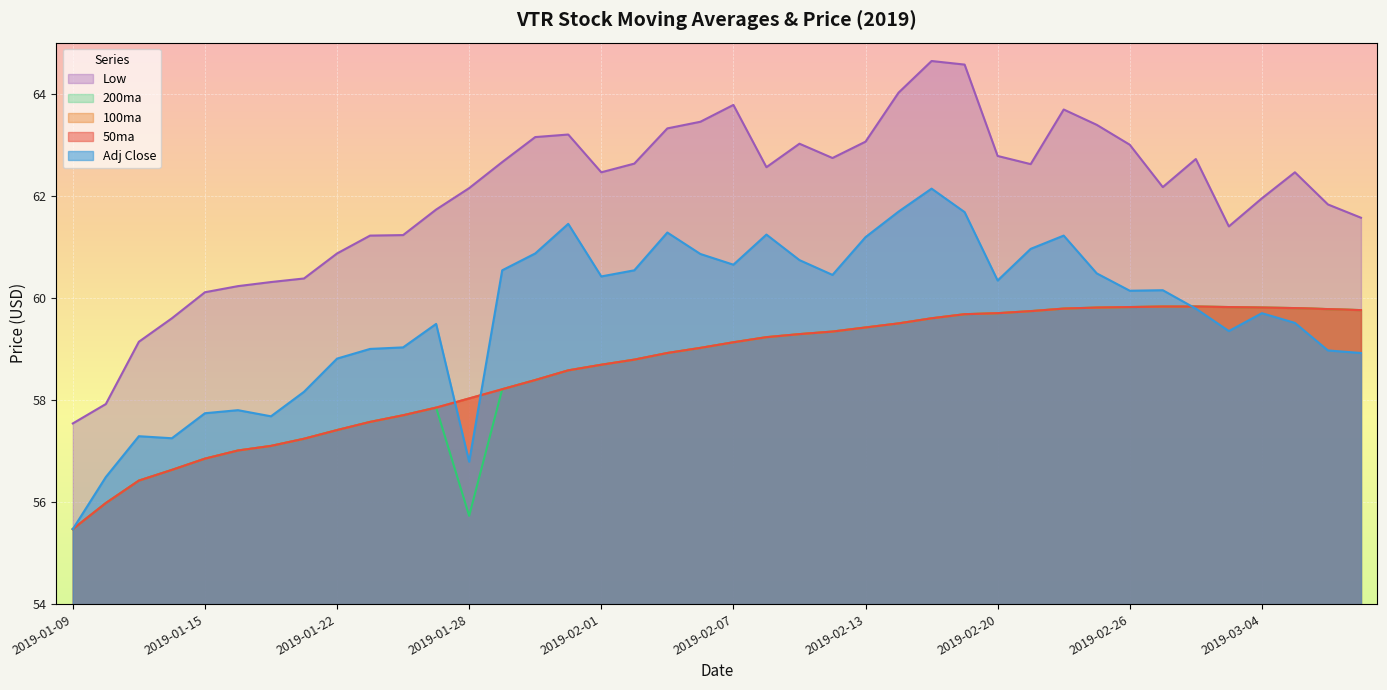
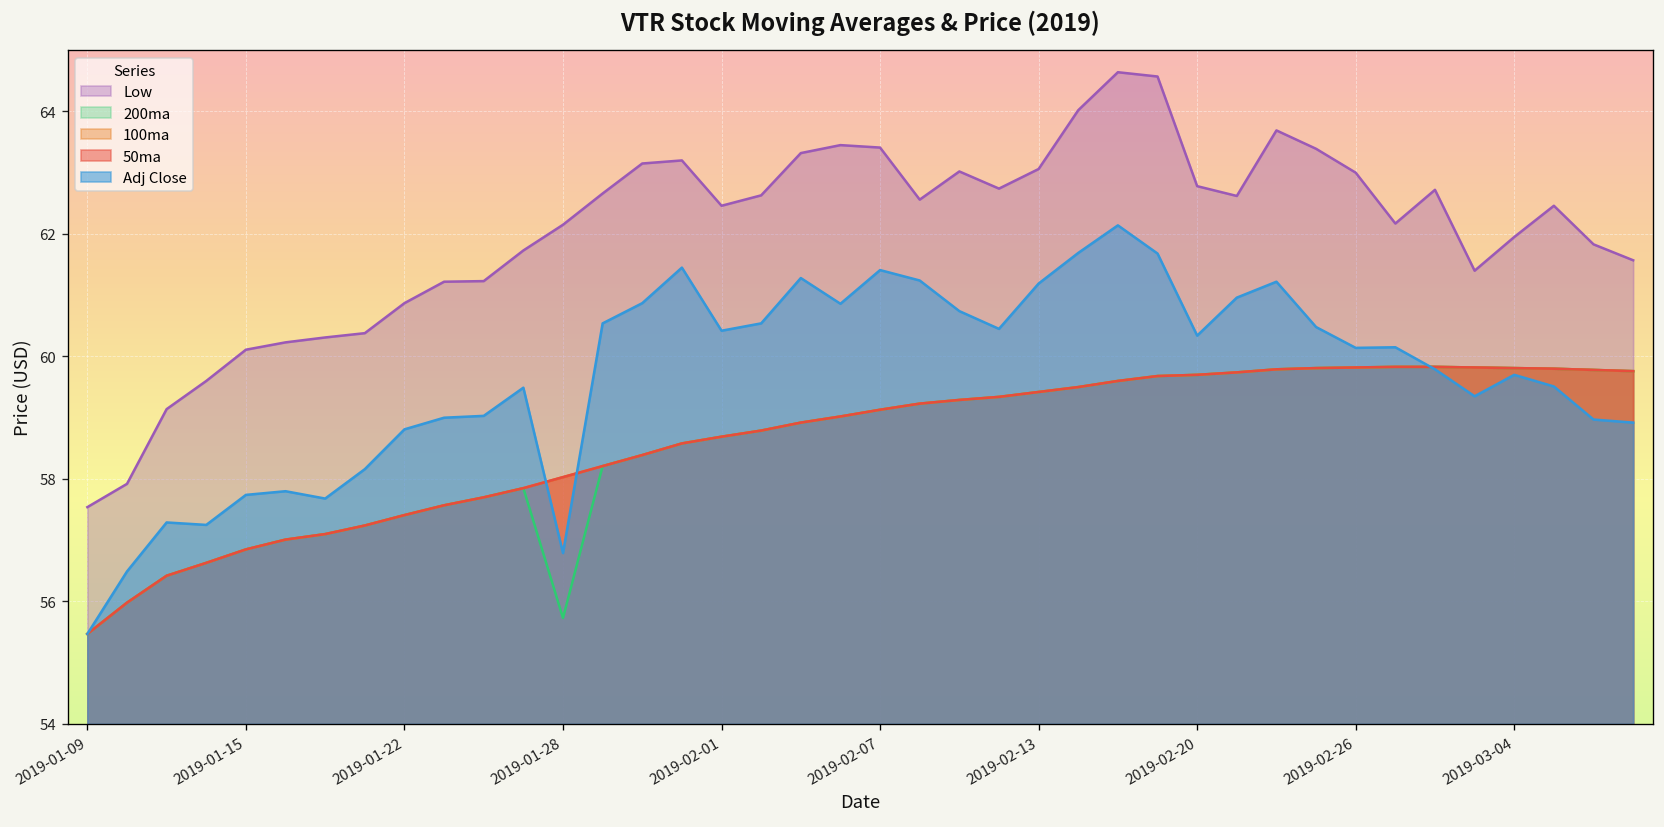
Low, 2019-02-07: 63.8 -> 63.4
Adj Close, 2019-02-07: 60.7 -> 61.4
